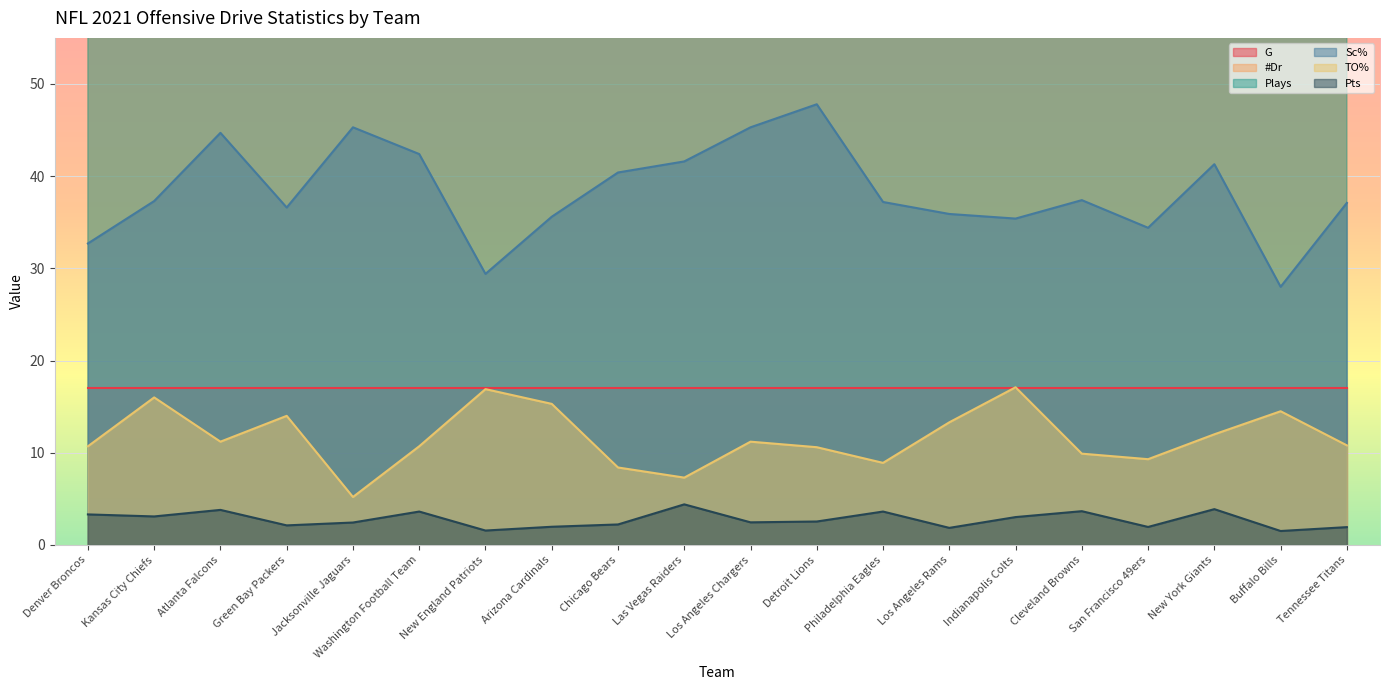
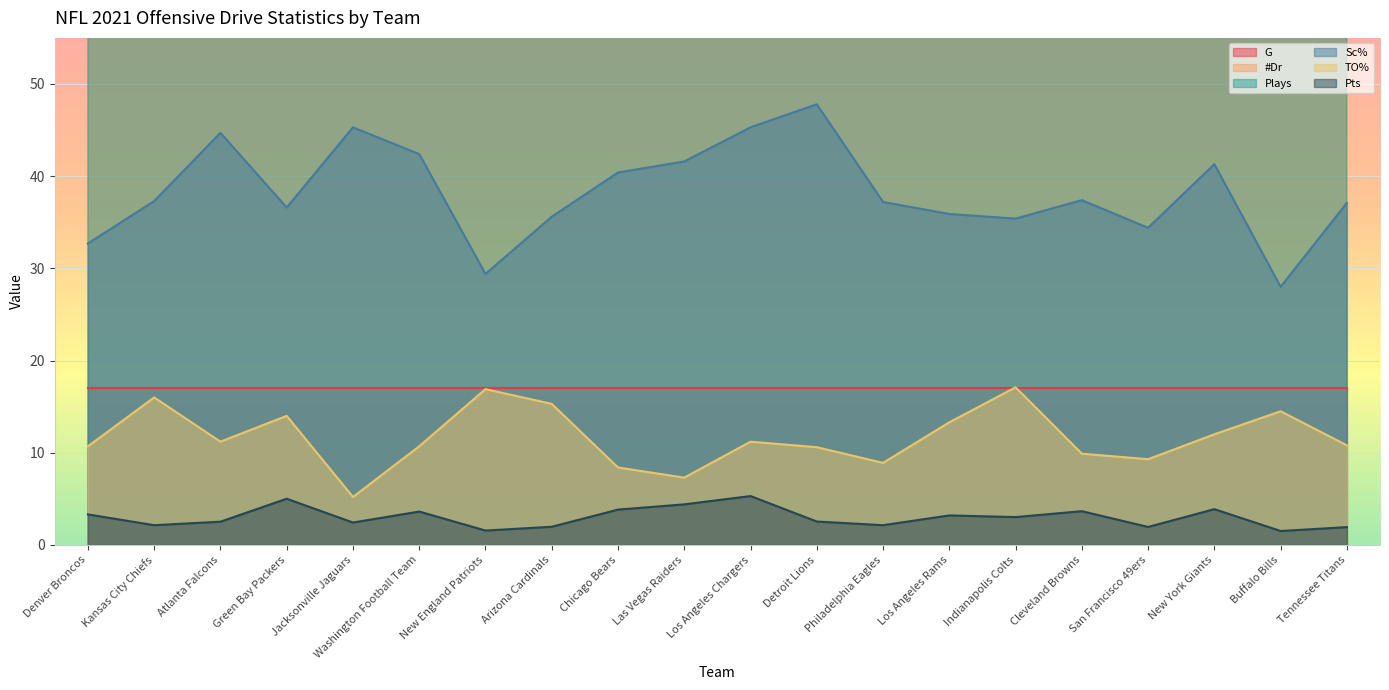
Pts, Kansas City Chiefs: 3 -> 2
Pts, Atlanta Falcons: 4 -> 3
Pts, Green Bay Packers: 2 -> 5
Pts, Chicago Bears: 2 -> 4
Pts, Los Angeles Chargers: 2 -> 5
Pts, Philadelphia Eagles: 4 -> 2
Pts, Los Angeles Rams: 2 -> 3
